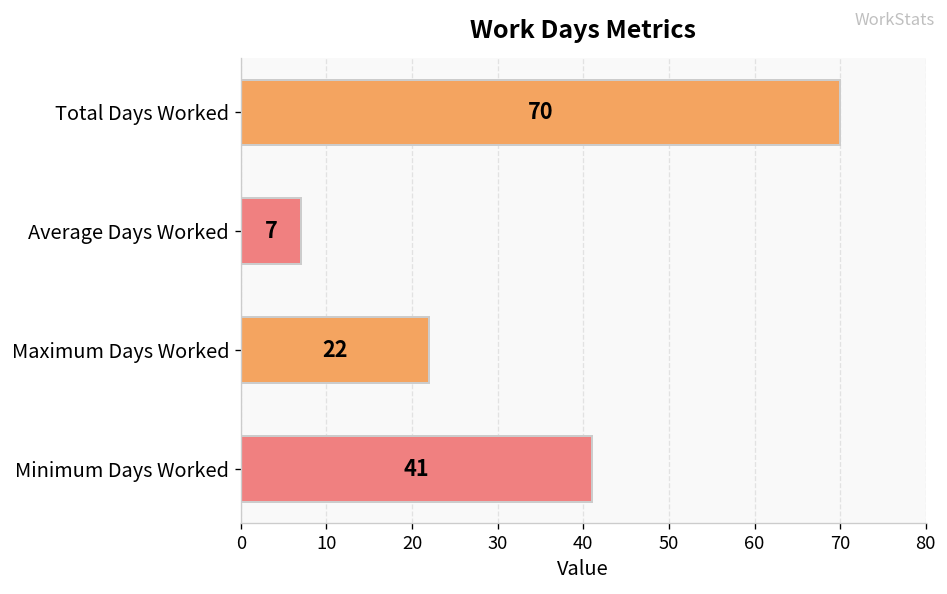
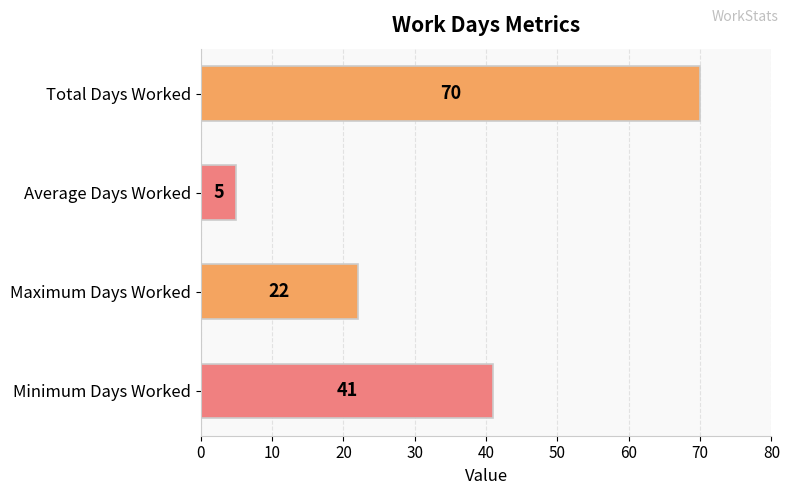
Average Days Worked: 7 -> 5
